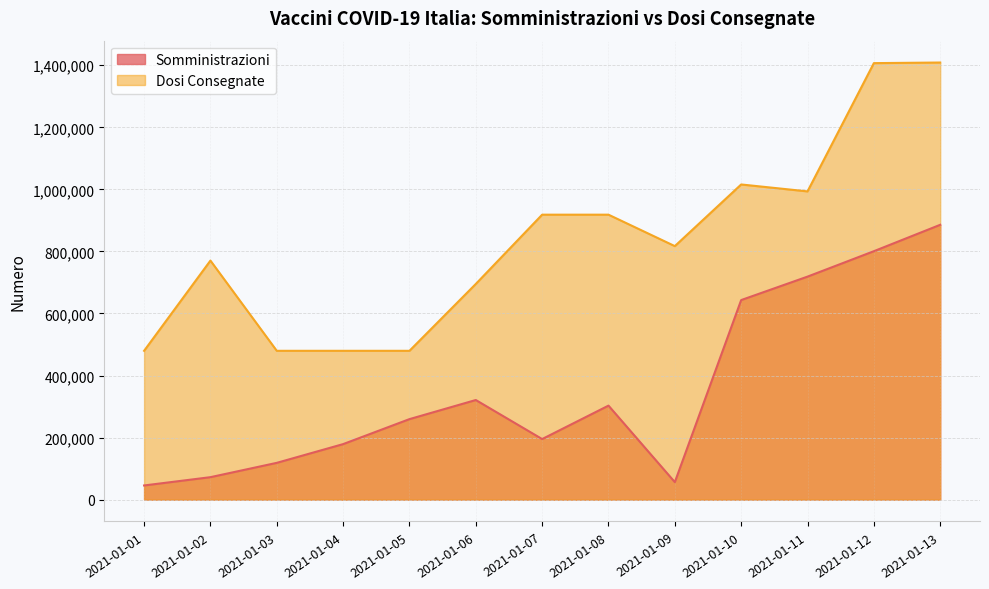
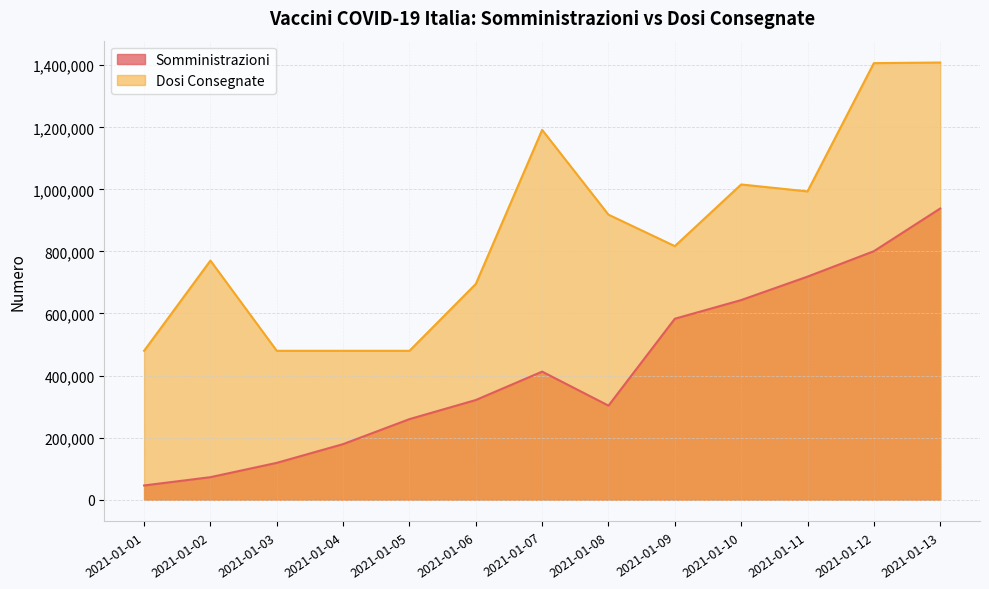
Somministrazioni, 2021-01-07: 200,000 -> 410,000
Dosi Consegnate, 2021-01-07: 920,000 -> 1,190,000
Somministrazioni, 2021-01-09: 60,000 -> 580,000
Somministrazioni, 2021-01-13: 890,000 -> 940,000
